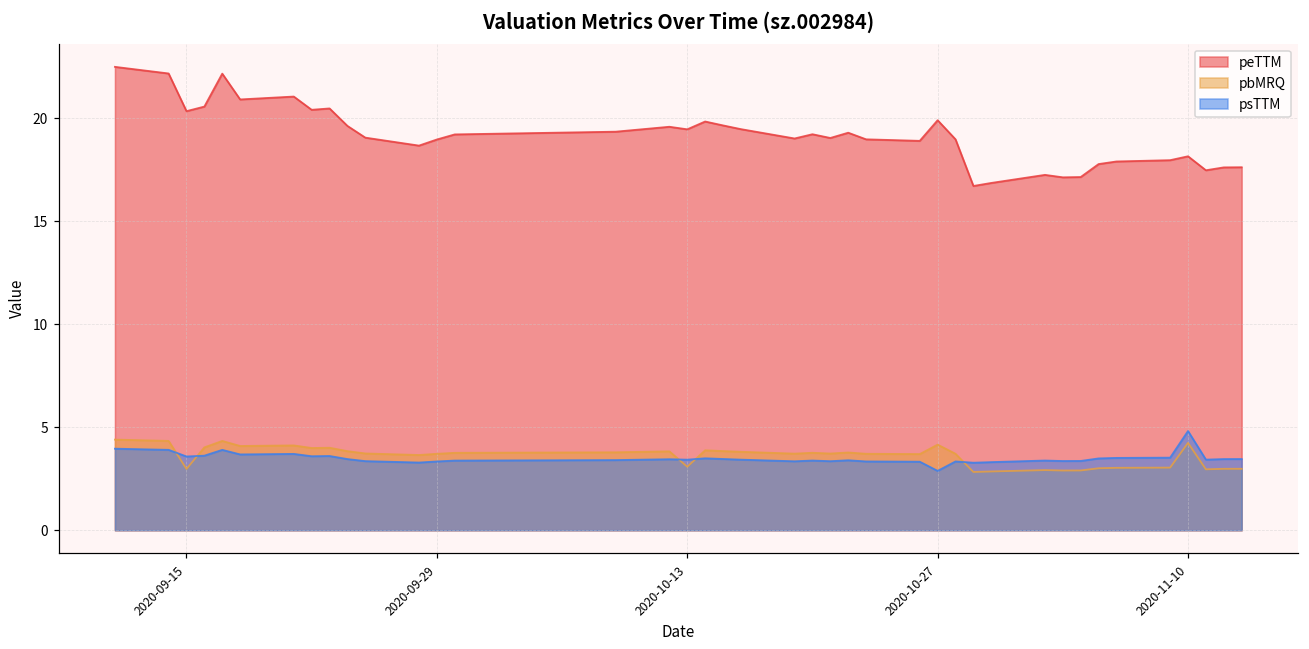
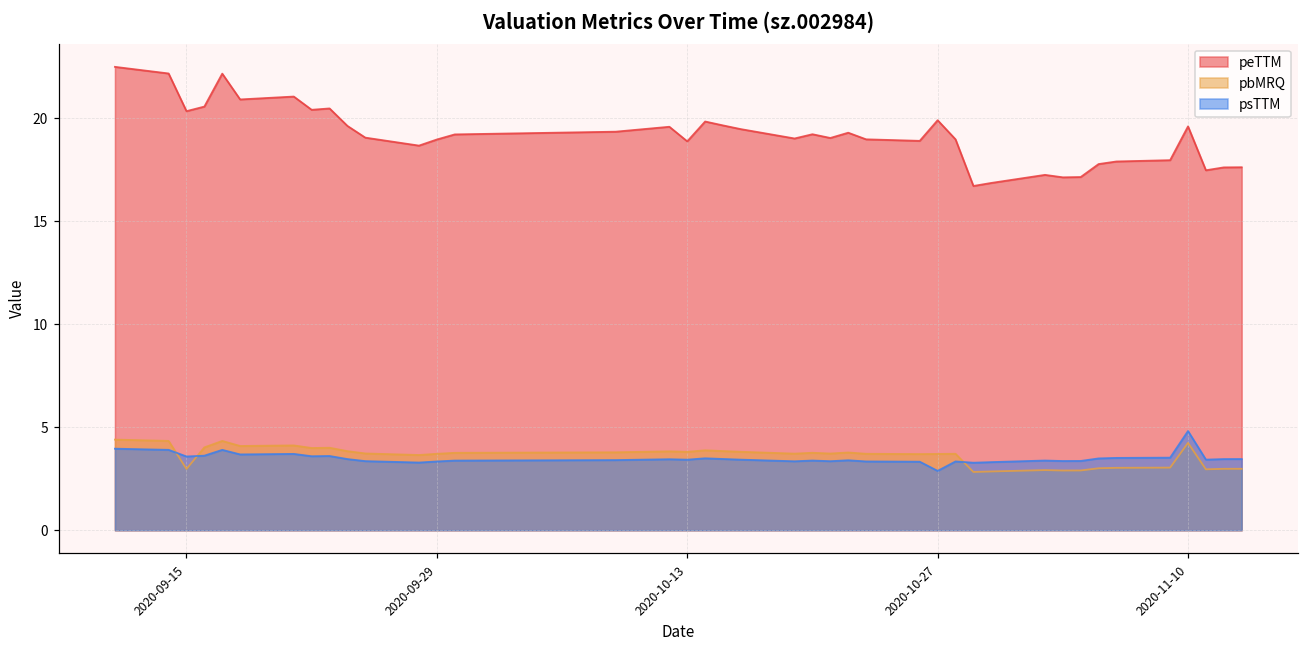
peTTM, 2020-10-13: 19.5 -> 18.9
pbMRQ, 2020-10-13: 3.1 -> 3.8
pbMRQ, 2020-10-27: 4.2 -> 3.7
peTTM, 2020-11-10: 18.2 -> 19.6
